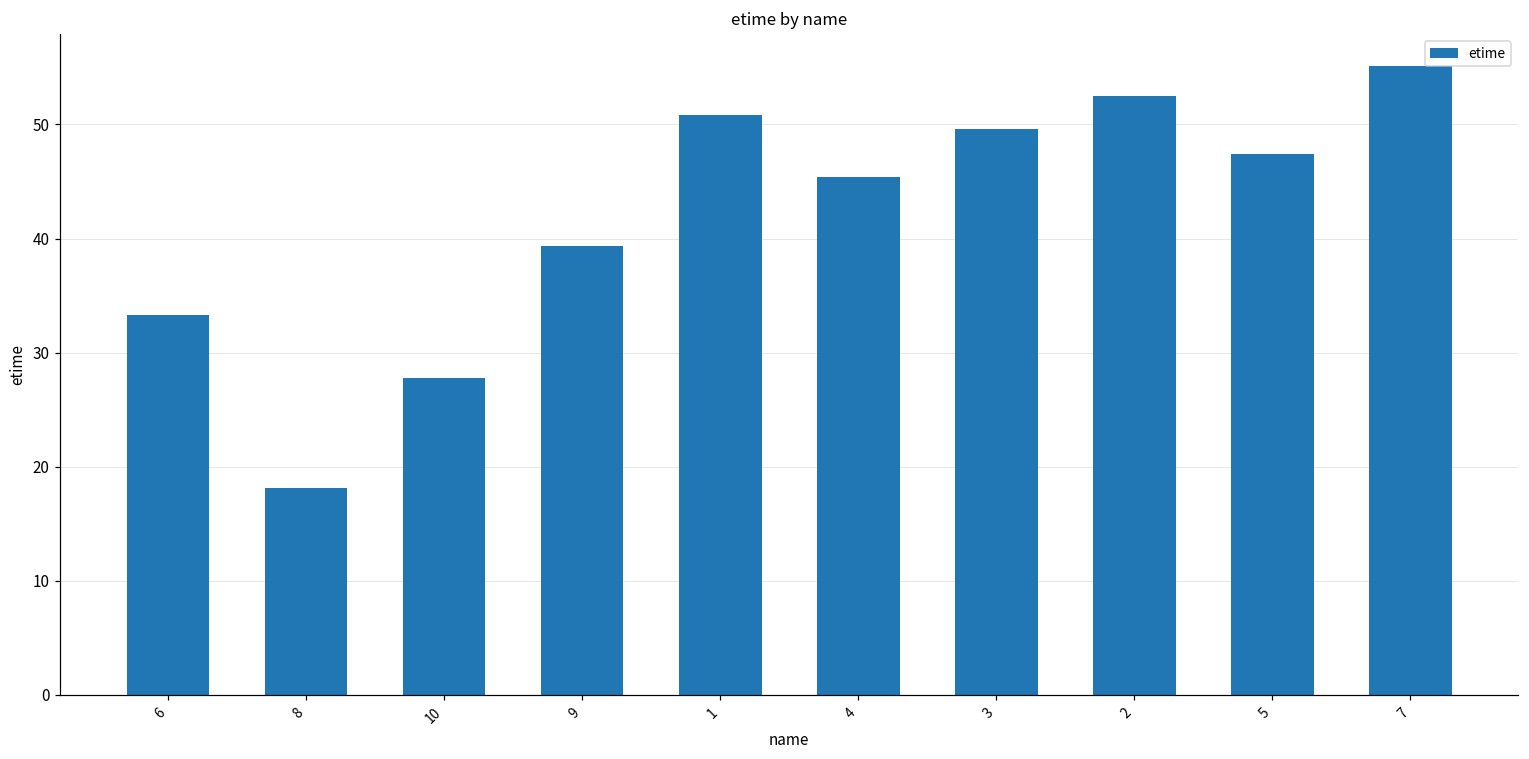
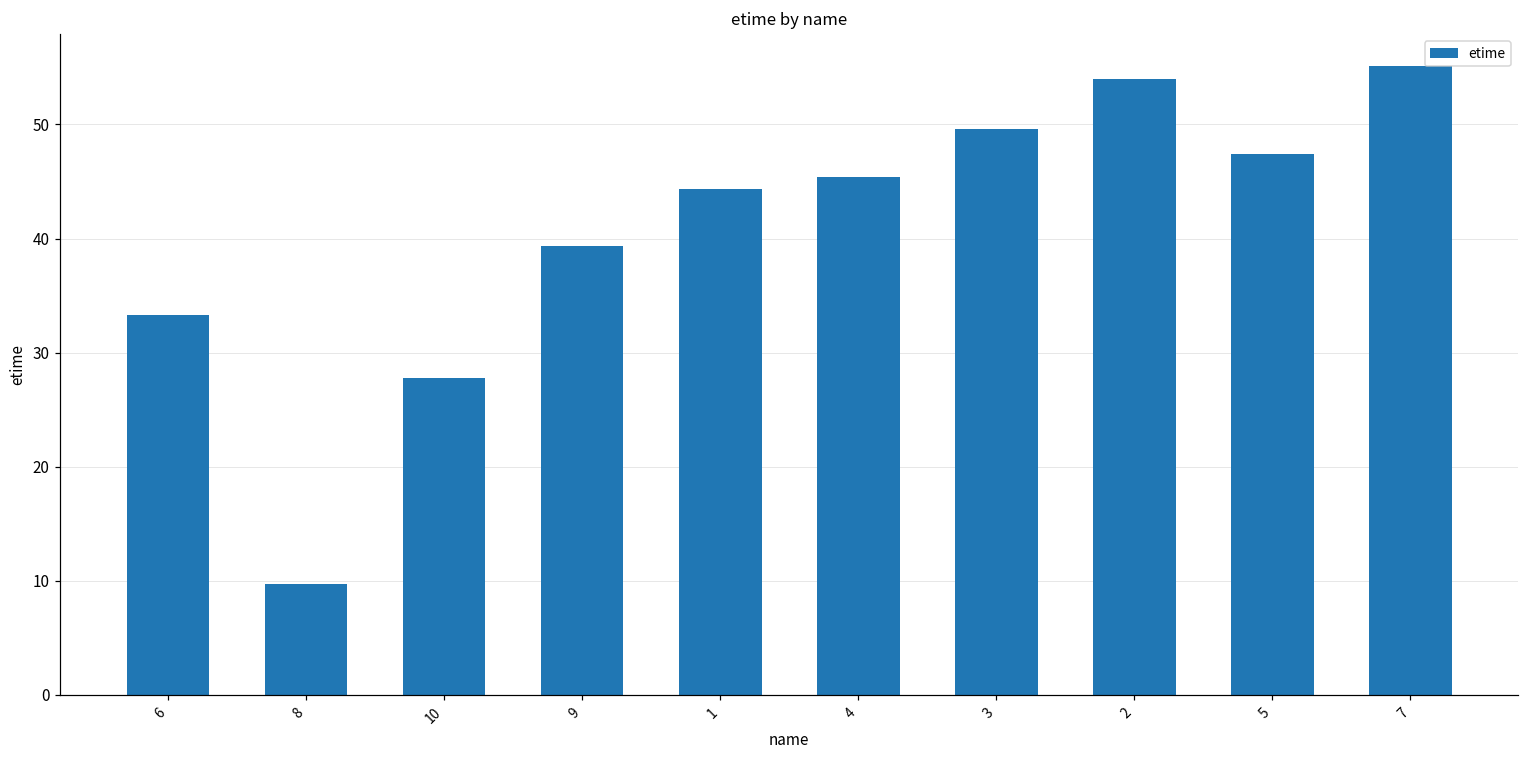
8: 18.2 -> 9.7
1: 50.9 -> 44.3
2: 52.5 -> 54.0
